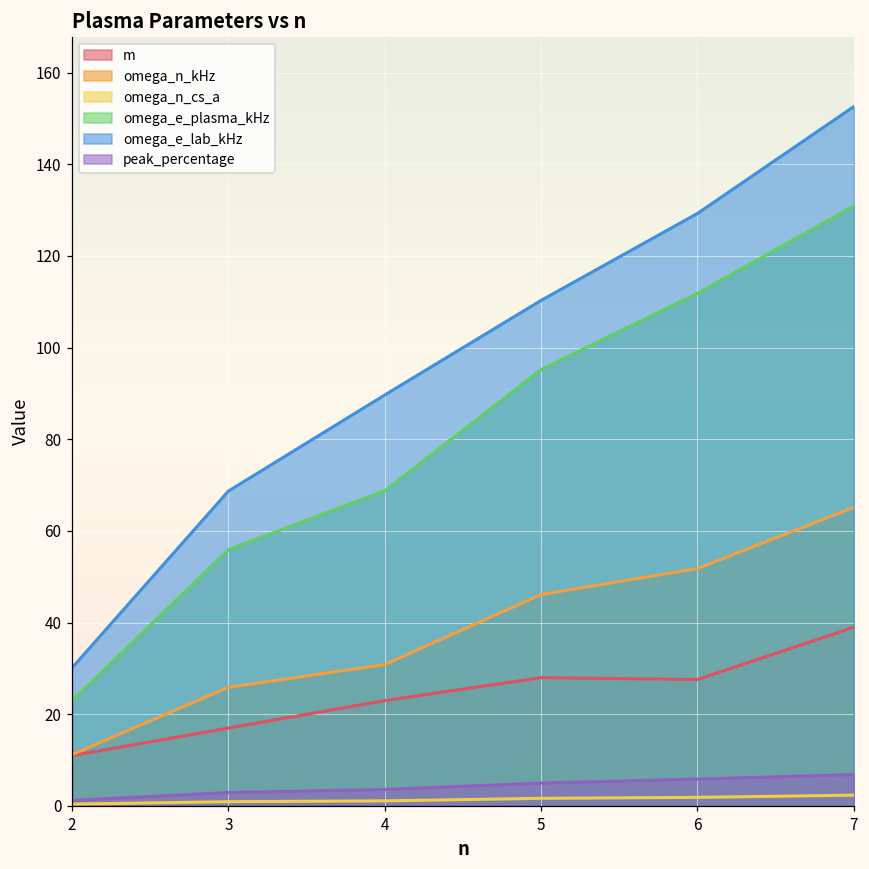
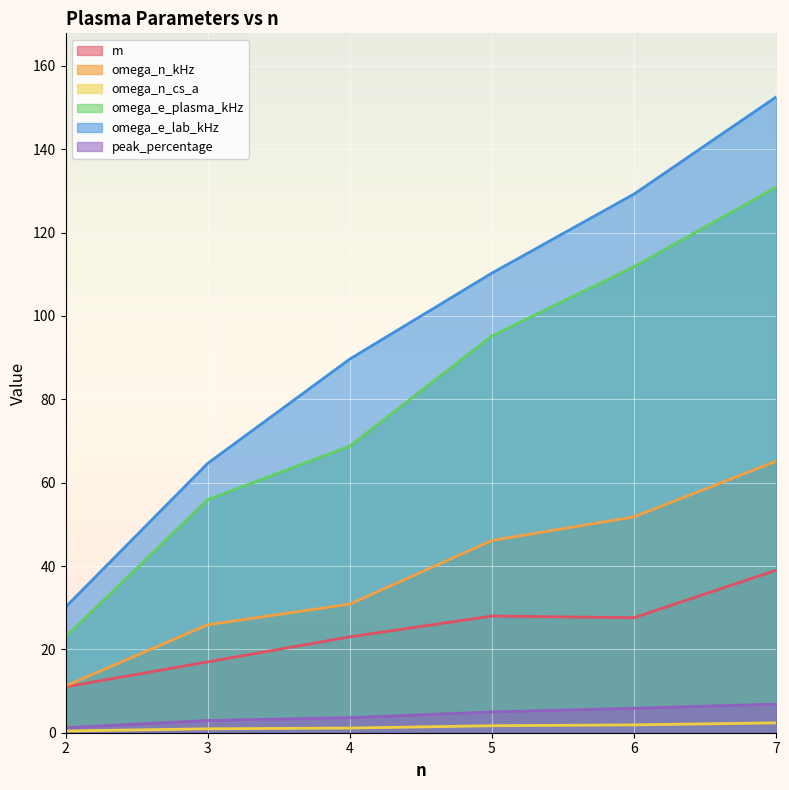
omega_e_lab_kHz, 3: 69 -> 65
